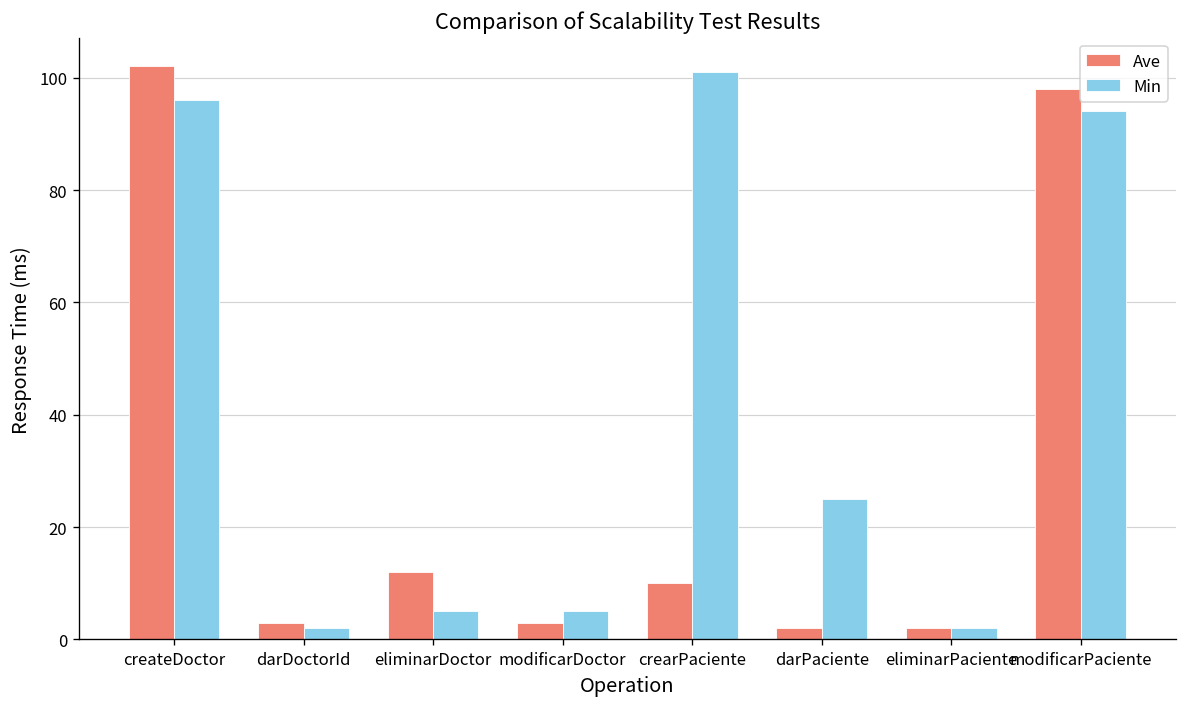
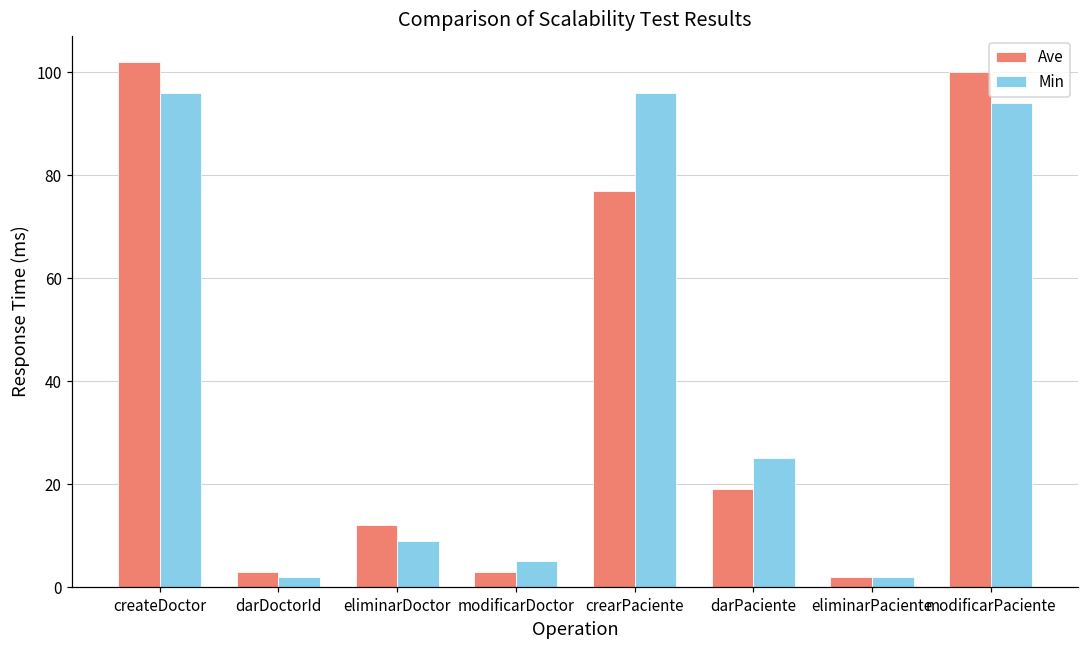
Min, eliminarDoctor: 5 -> 9
Ave, crearPaciente: 10 -> 77
Min, crearPaciente: 101 -> 96
Ave, darPaciente: 2 -> 19
Ave, modificarPaciente: 98 -> 100
